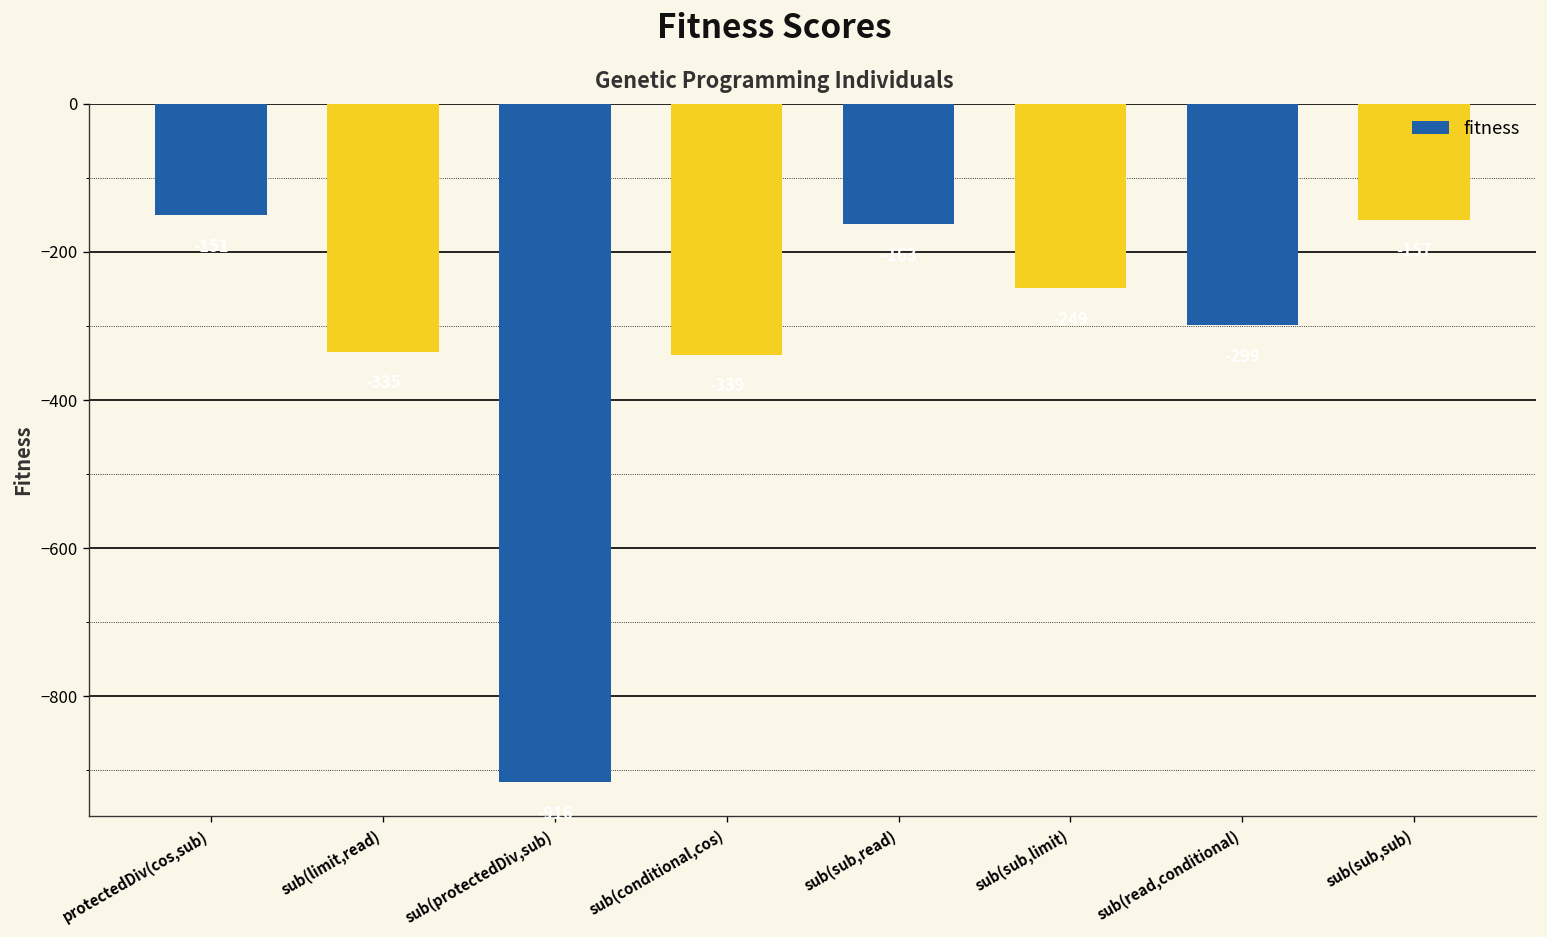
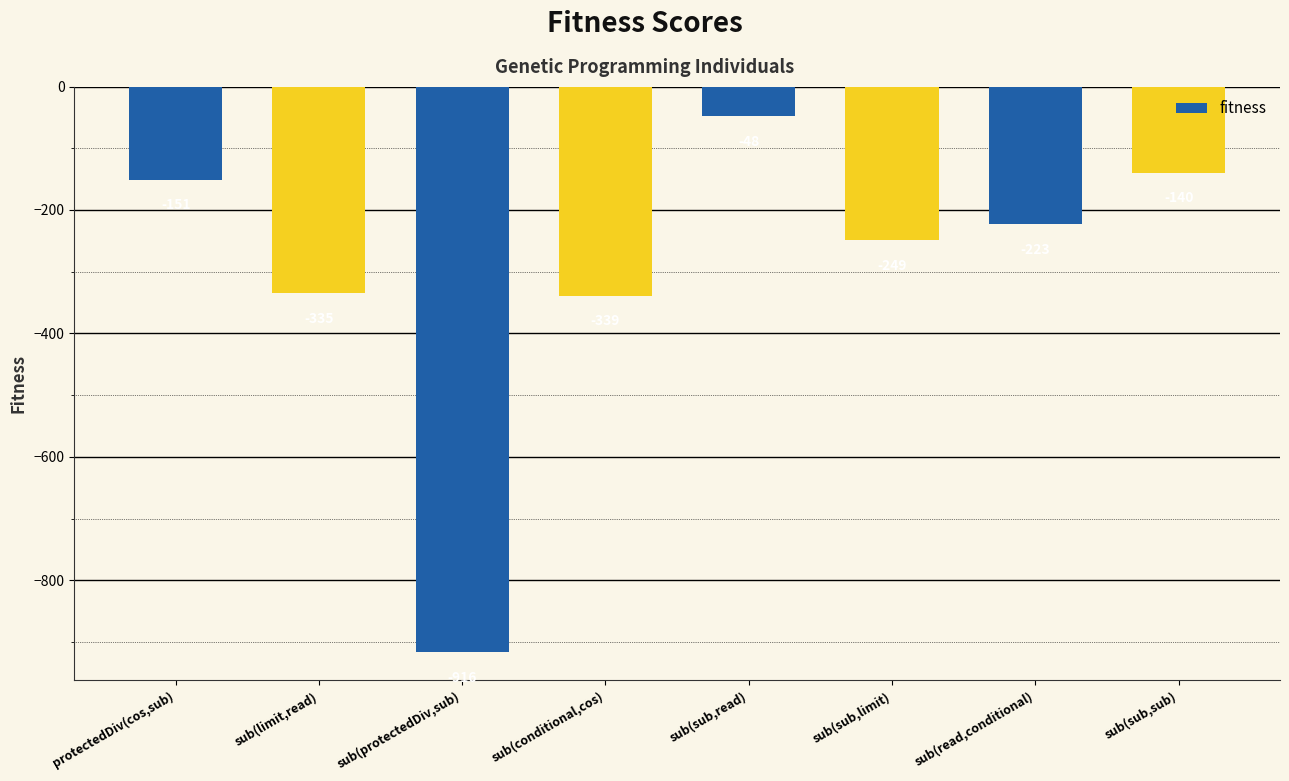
sub(sub,read): -160 -> -50
sub(read,conditional): -300 -> -220
sub(sub,sub): -160 -> -140
